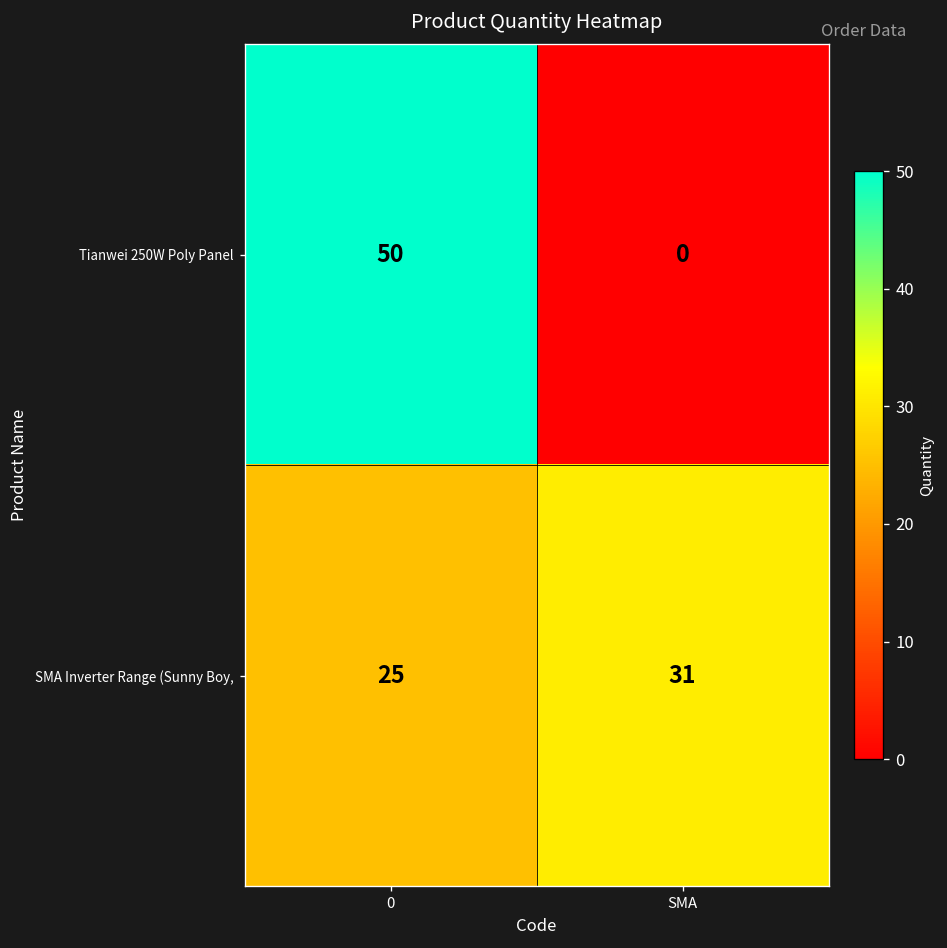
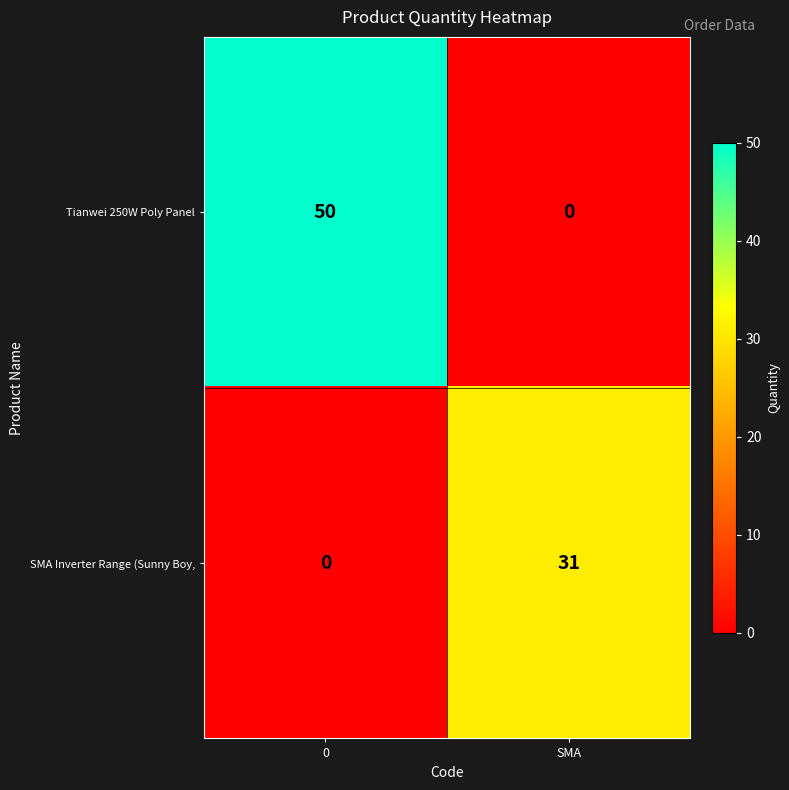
SMA Inverter Range (Sunny Boy,, 0: 25 -> 0
